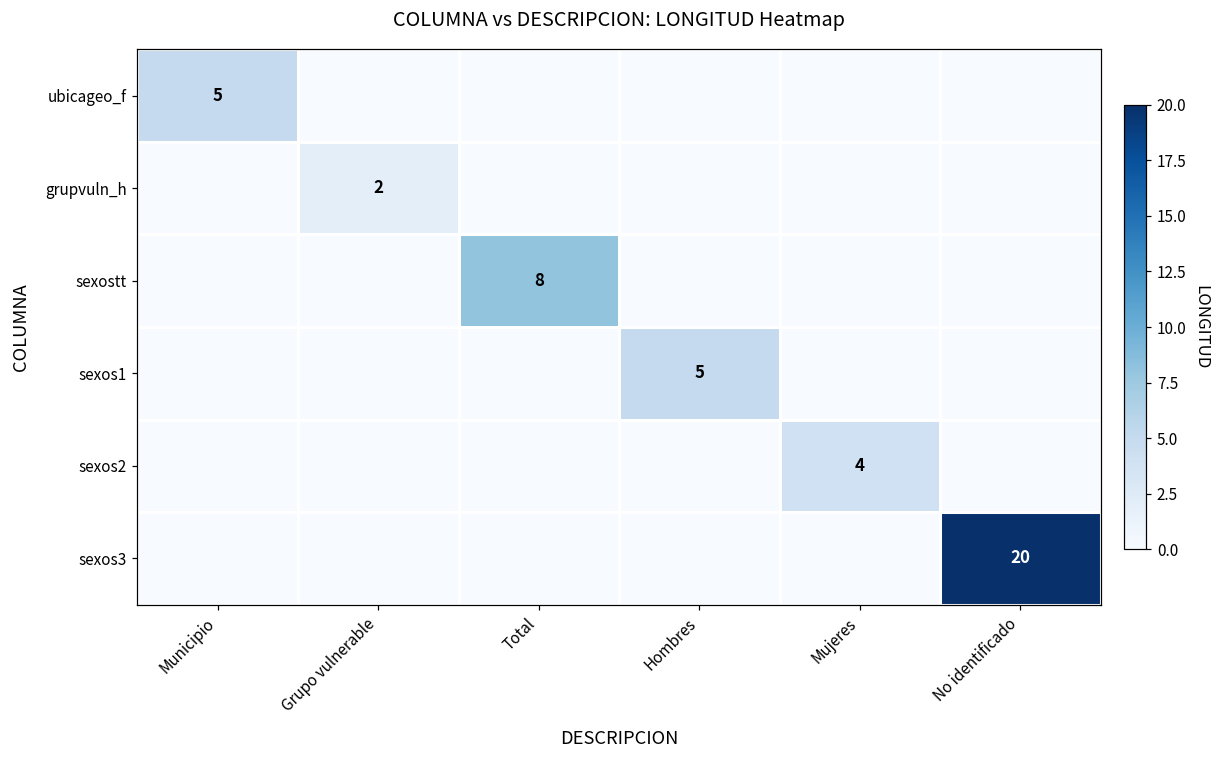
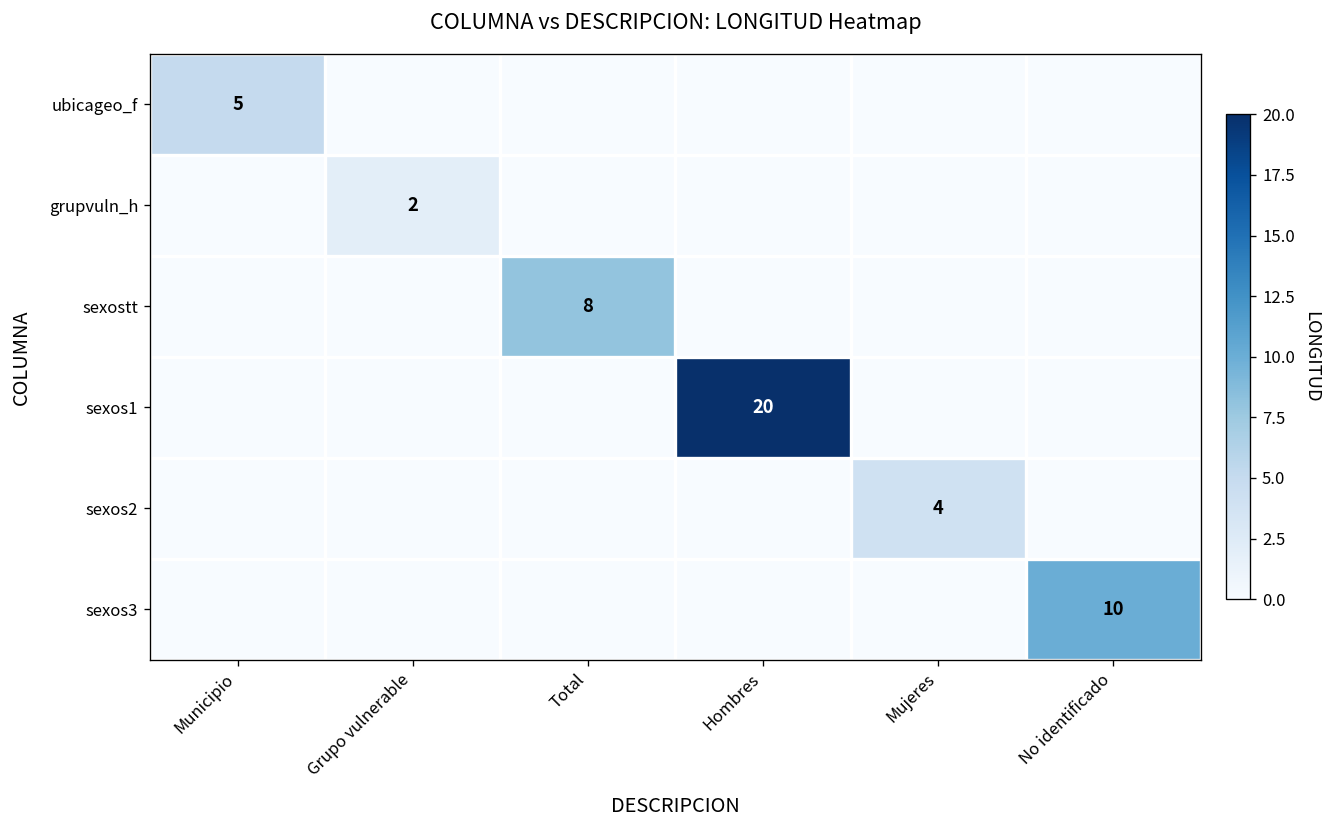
sexos1, Hombres: 5 -> 20
sexos3, No identificado: 20 -> 10
